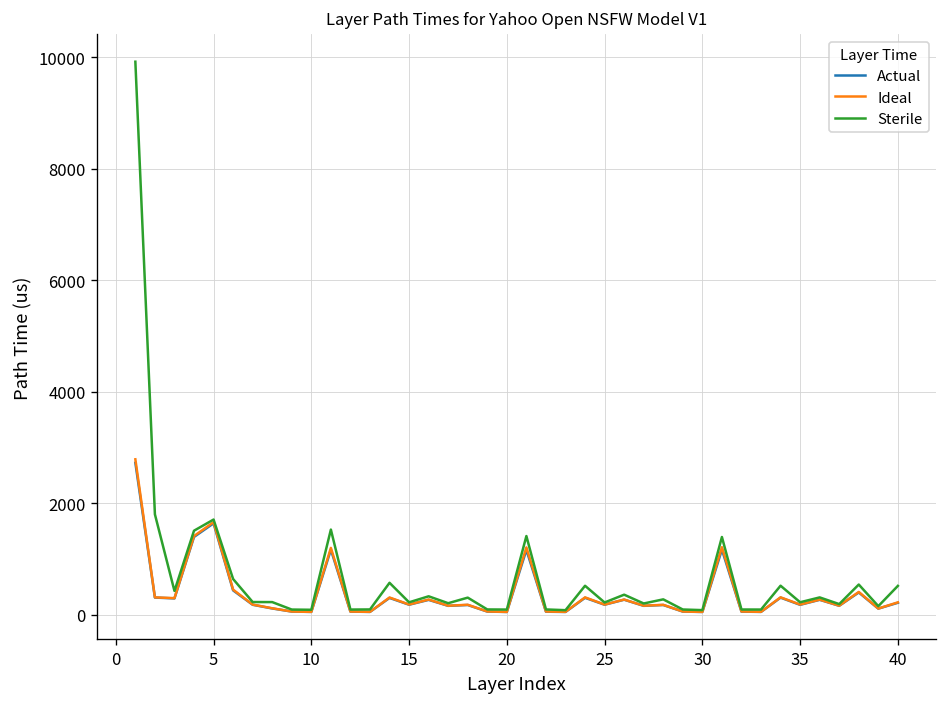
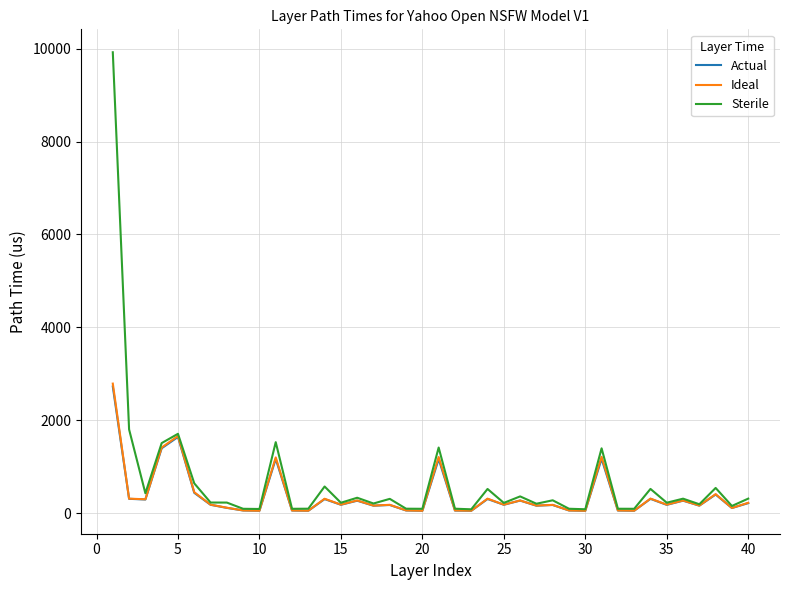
Sterile, 40: 500 -> 300
